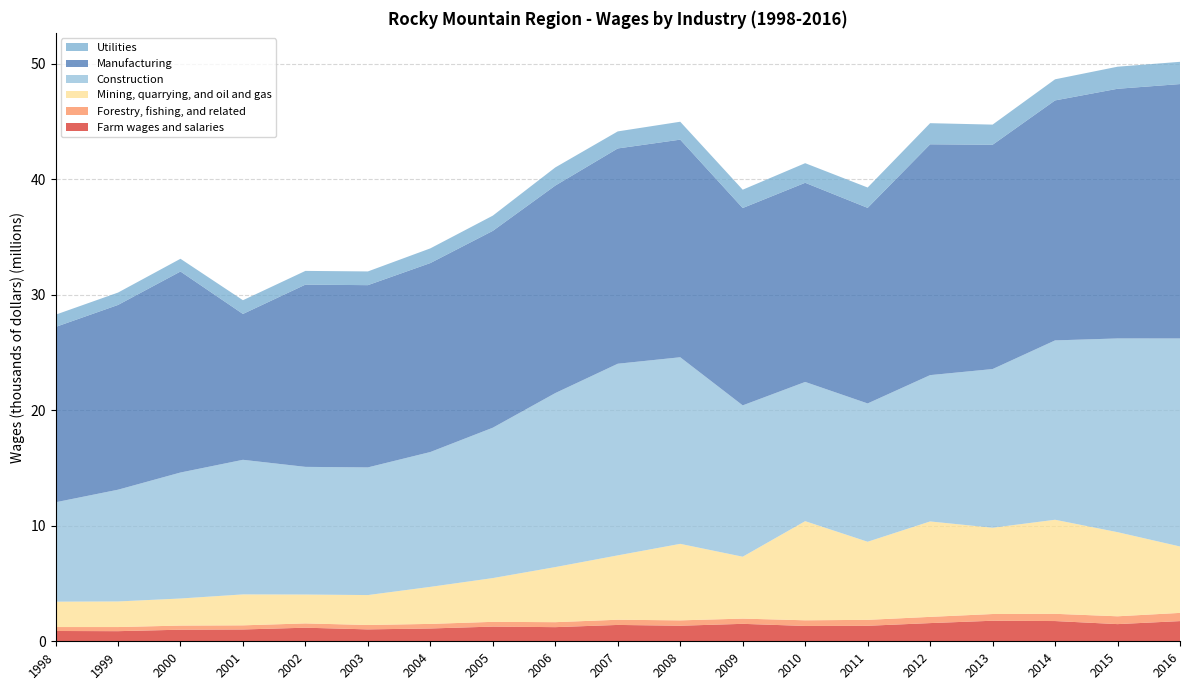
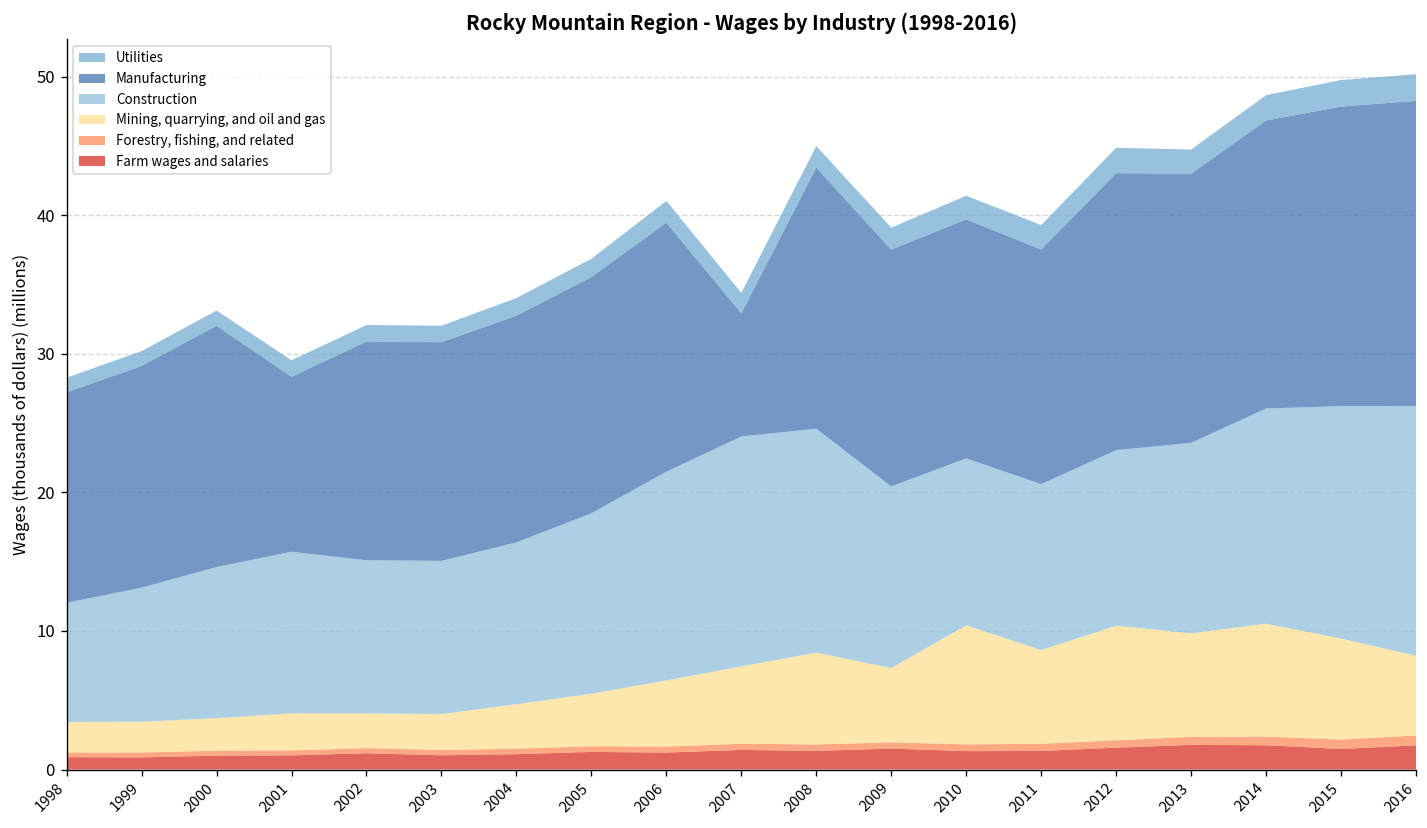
Manufacturing, 2007: 18.6 -> 8.9
